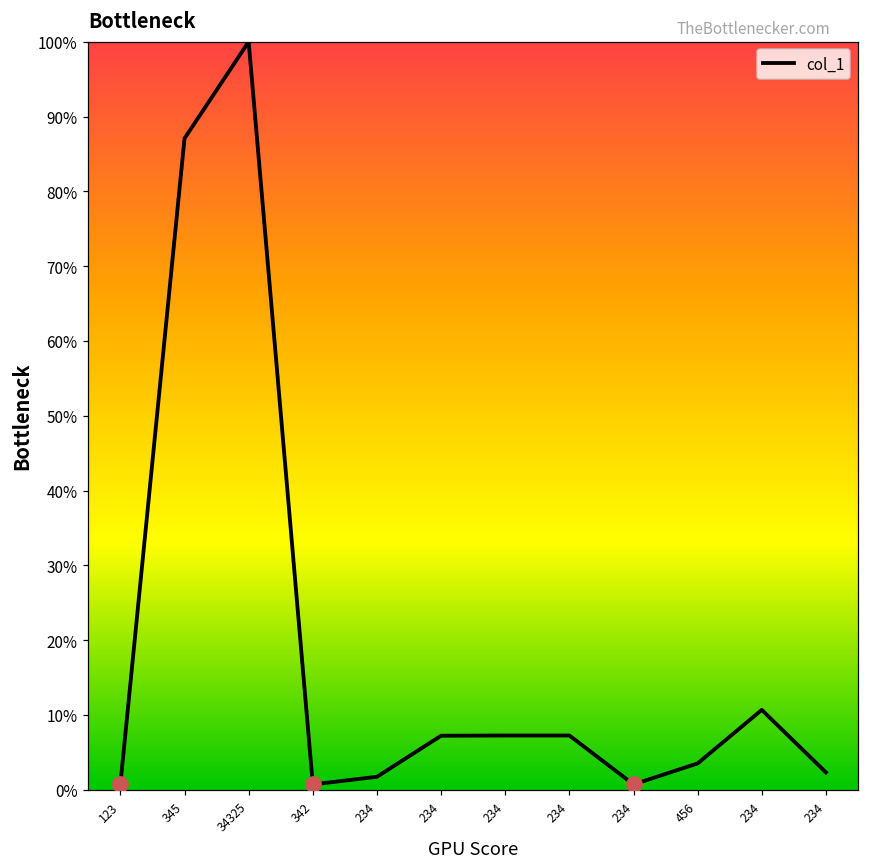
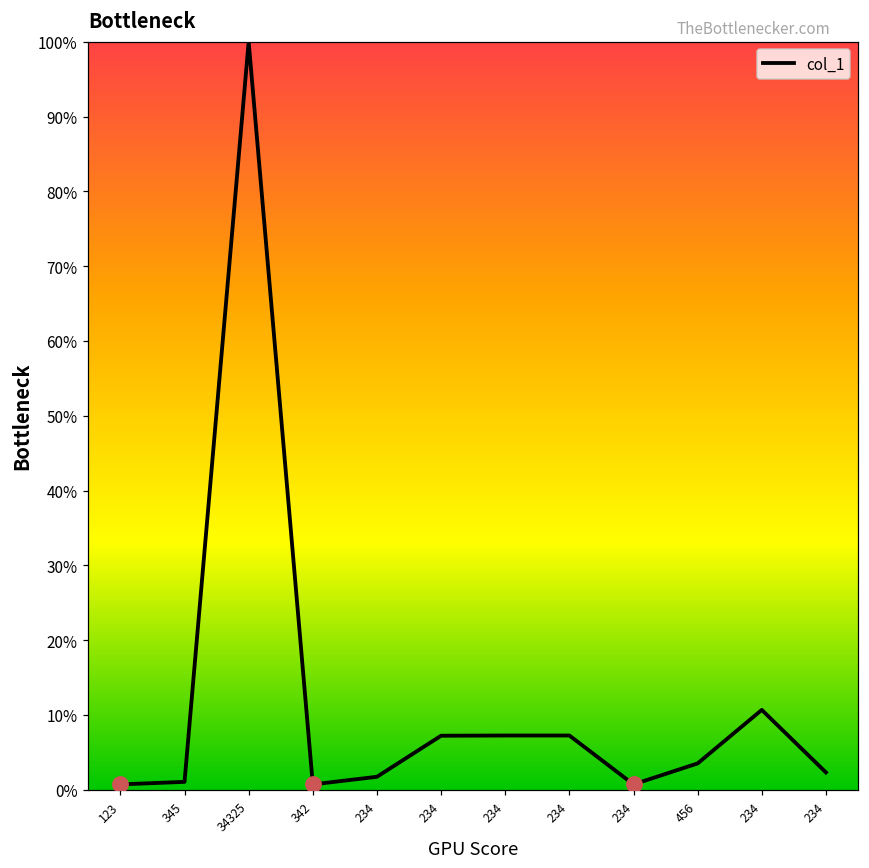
col_1, 345: 87% -> 1%
